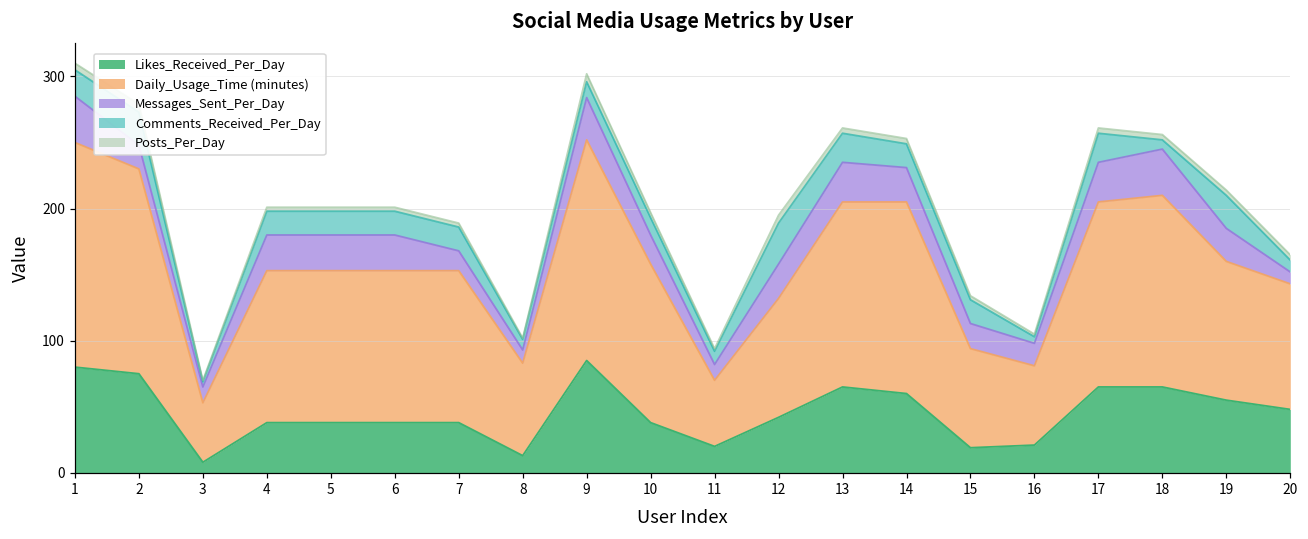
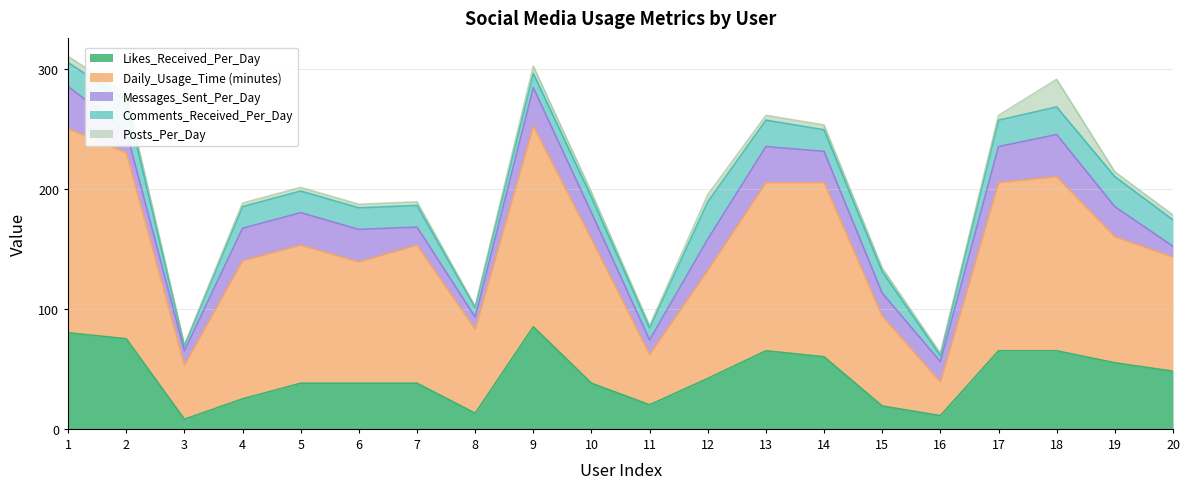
Likes_Received_Per_Day, 4: 38 -> 25
Daily_Usage_Time (minutes), 6: 115 -> 101
Daily_Usage_Time (minutes), 11: 50 -> 42
Likes_Received_Per_Day, 16: 21 -> 11
Daily_Usage_Time (minutes), 16: 60 -> 28
Comments_Received_Per_Day, 18: 7 -> 23
Posts_Per_Day, 18: 4 -> 23
Comments_Received_Per_Day, 20: 9 -> 22
